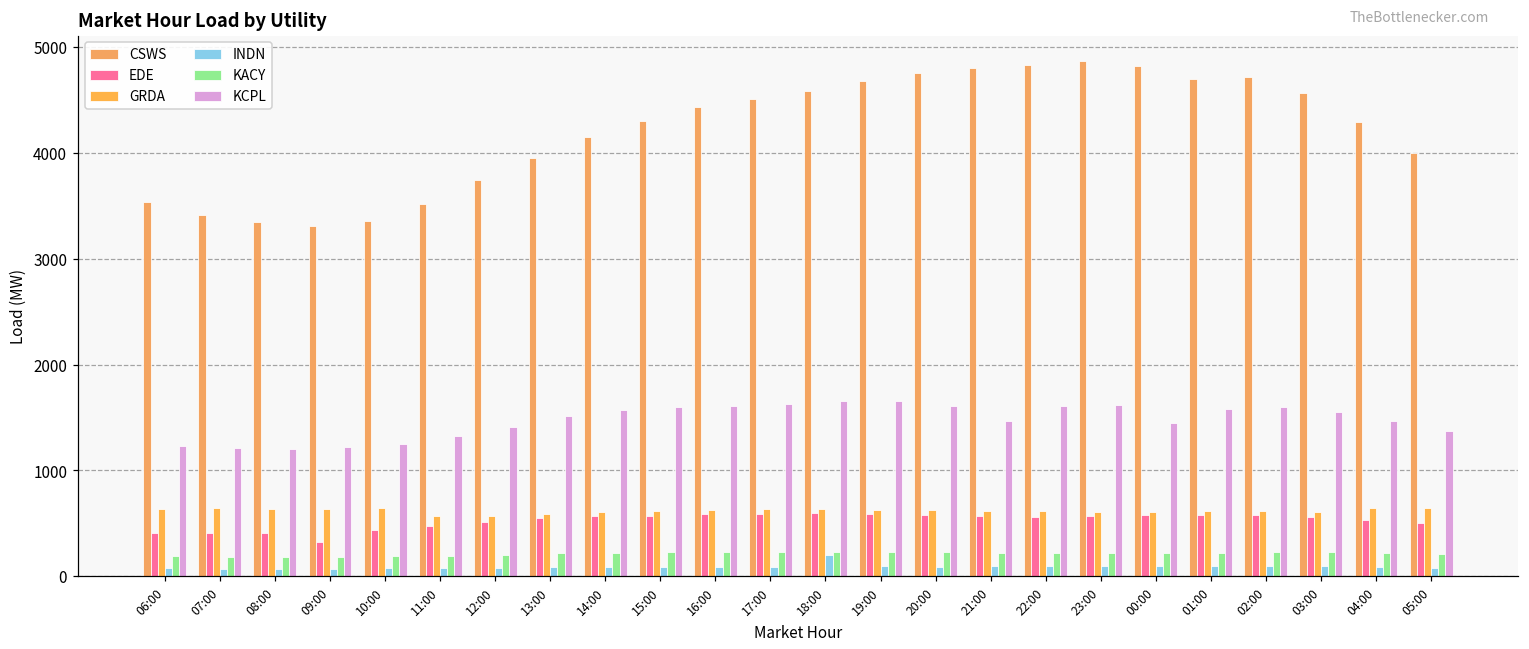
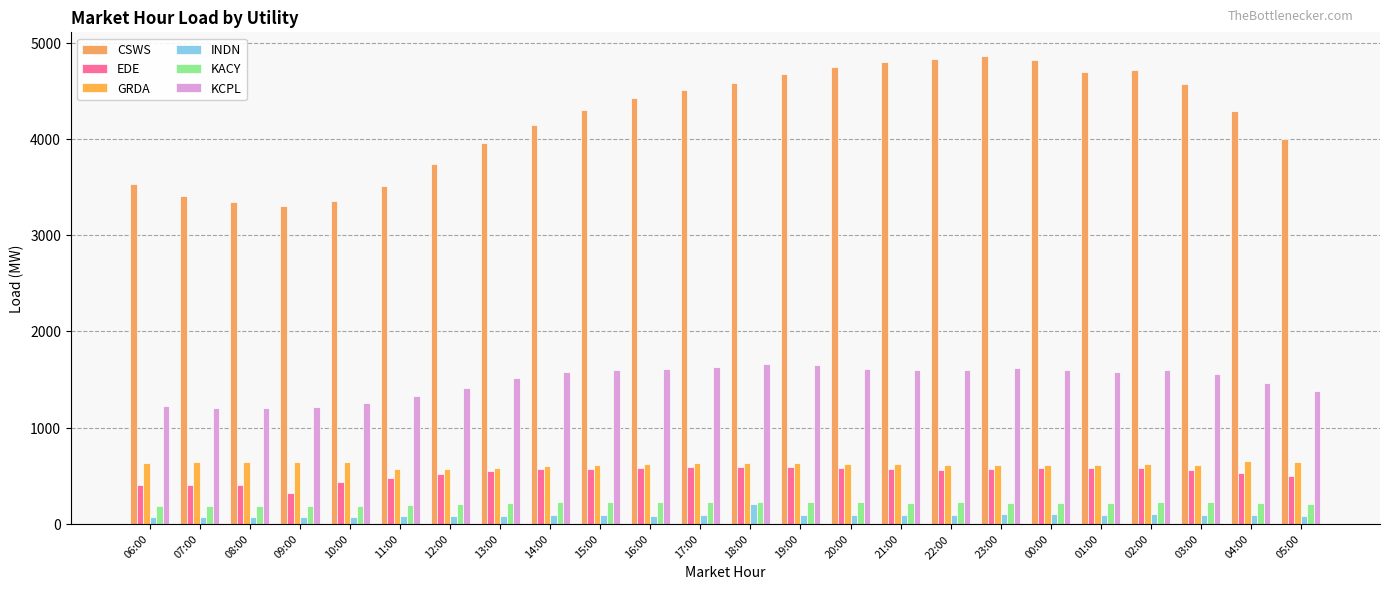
KCPL, 21:00: 1500 -> 1600
KCPL, 00:00: 1400 -> 1600
